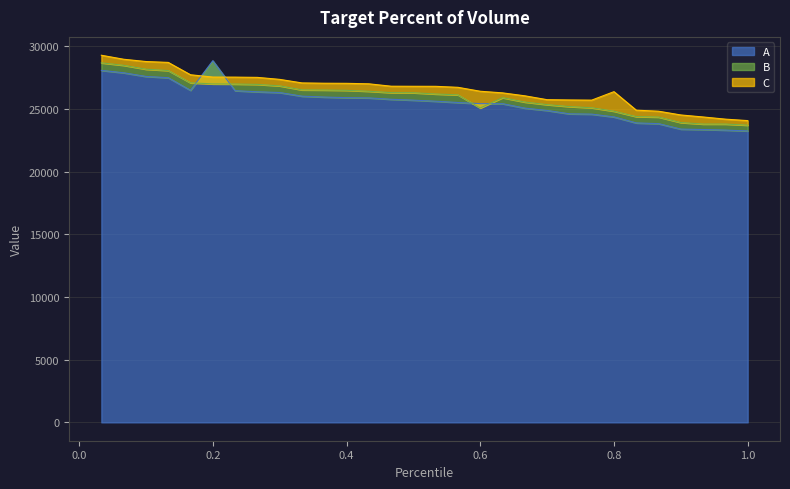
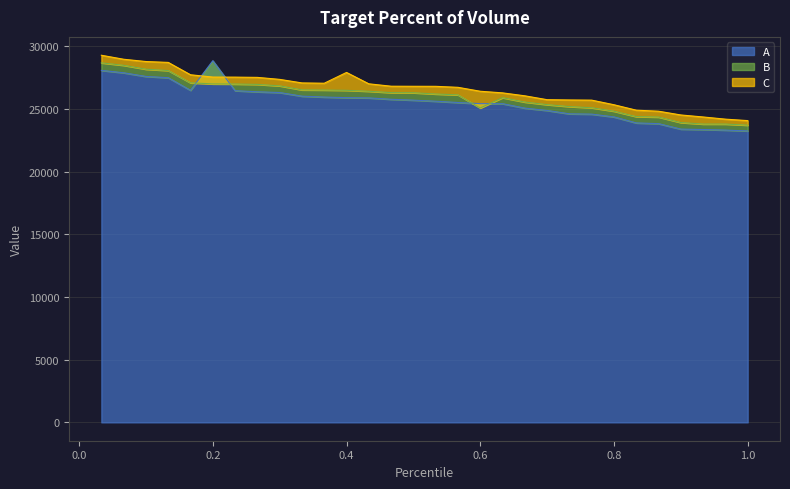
C, 0.4: 27000 -> 27900
C, 0.8: 26400 -> 25300
